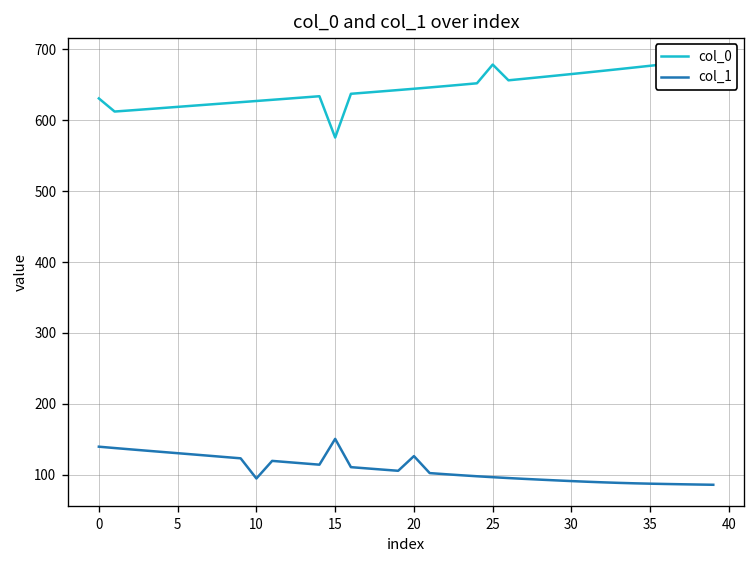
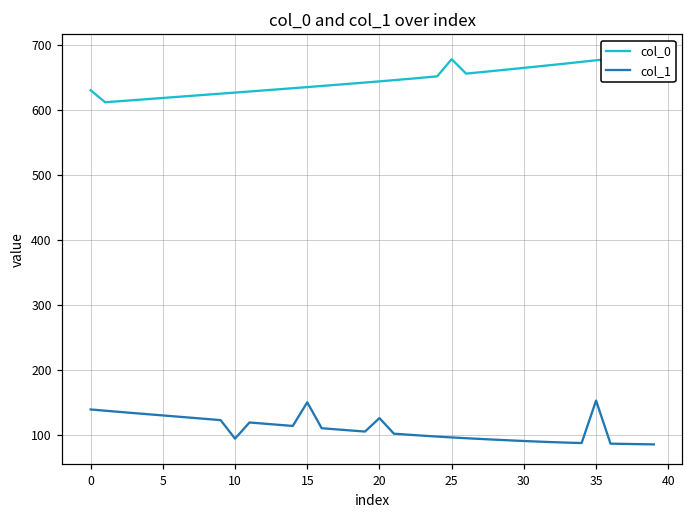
col_0, 15: 580 -> 640
col_1, 35: 90 -> 150
